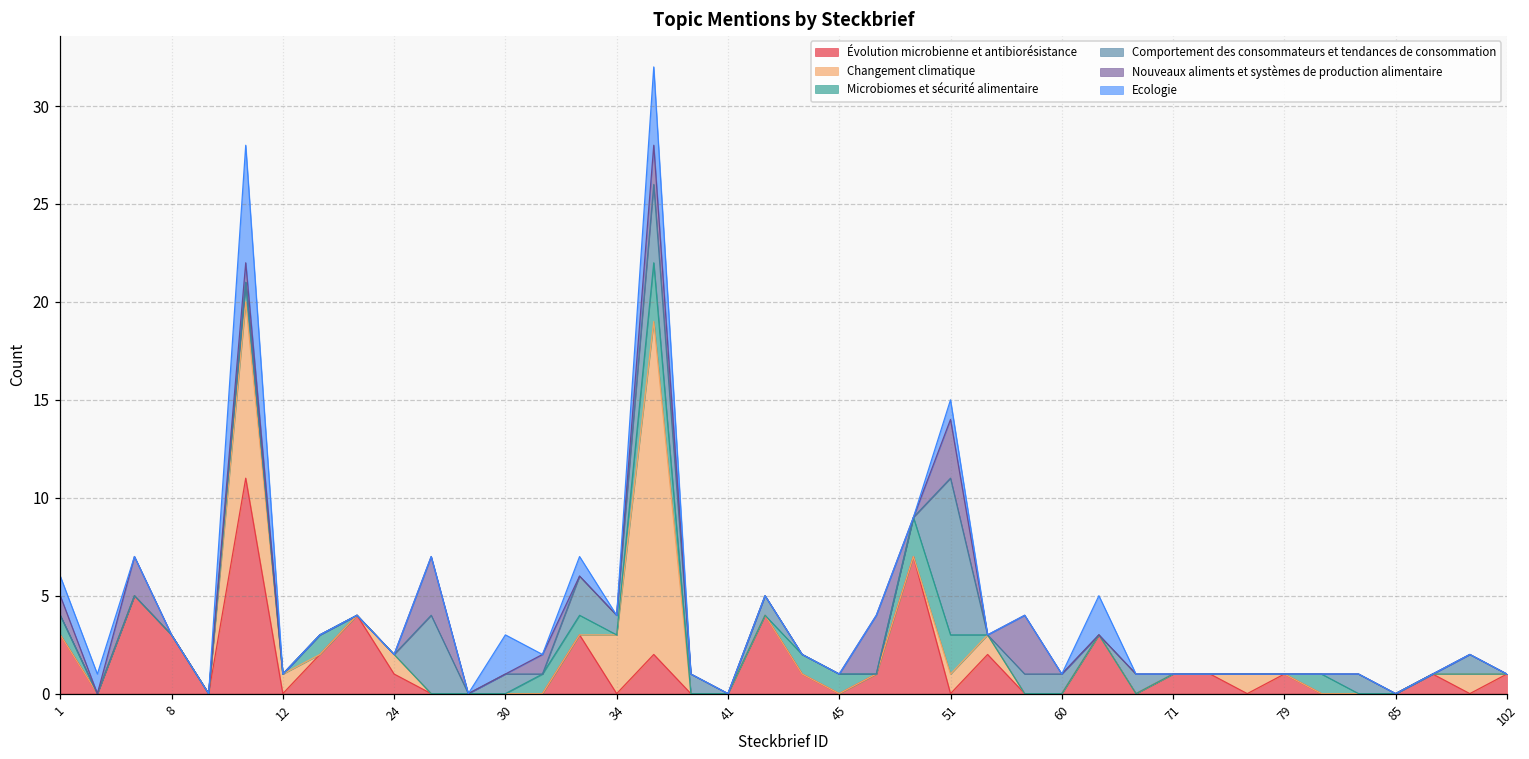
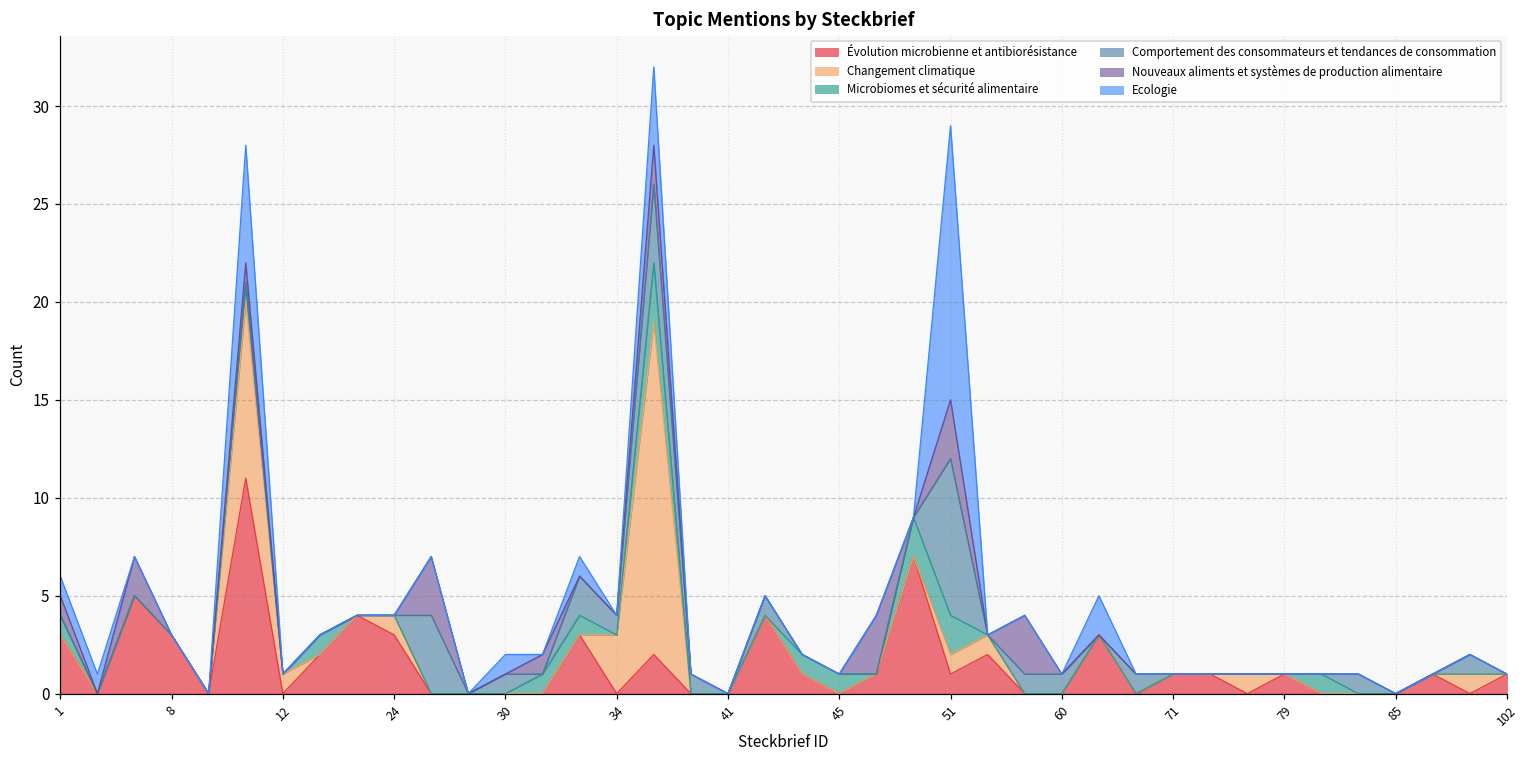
Évolution microbienne et antibiorésistance, 24: 1 -> 3
Ecologie, 30: 2 -> 1
Évolution microbienne et antibiorésistance, 51: 0 -> 1
Ecologie, 51: 1 -> 14
